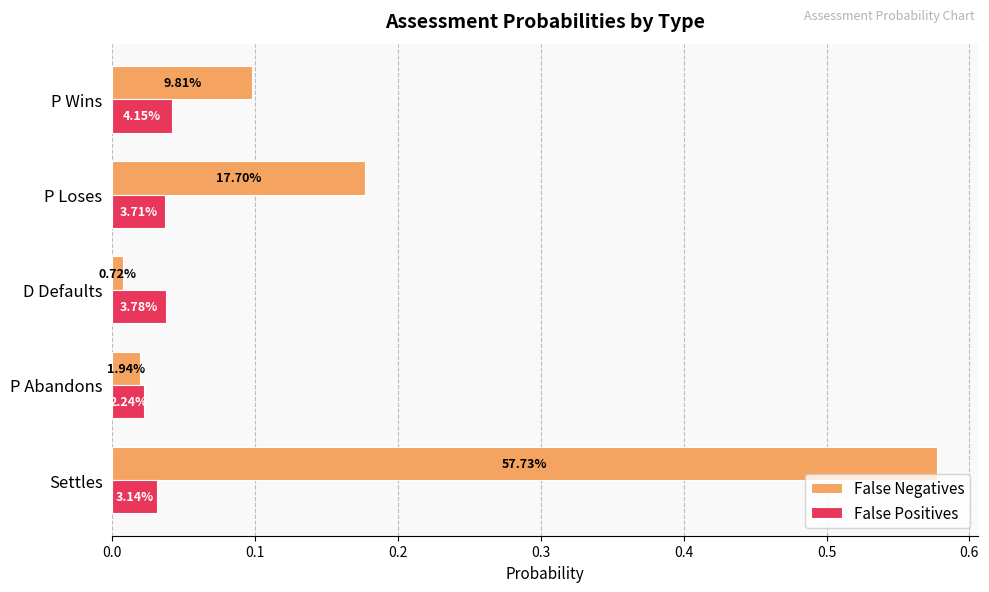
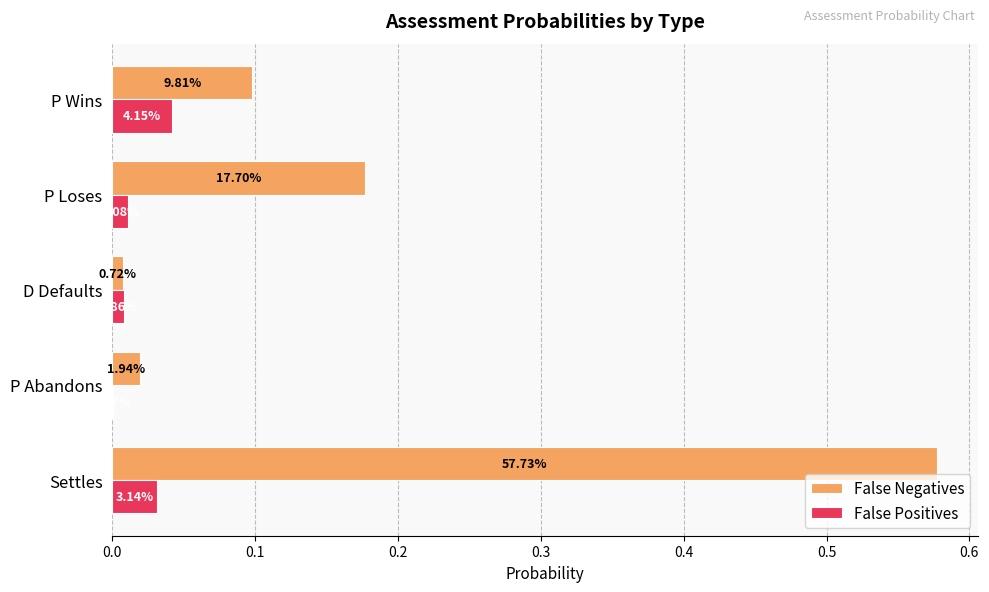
False Positives, P Loses: 0.037 -> 0.011
False Positives, D Defaults: 0.038 -> 0.009
False Positives, P Abandons: 0.022 -> 0.001
